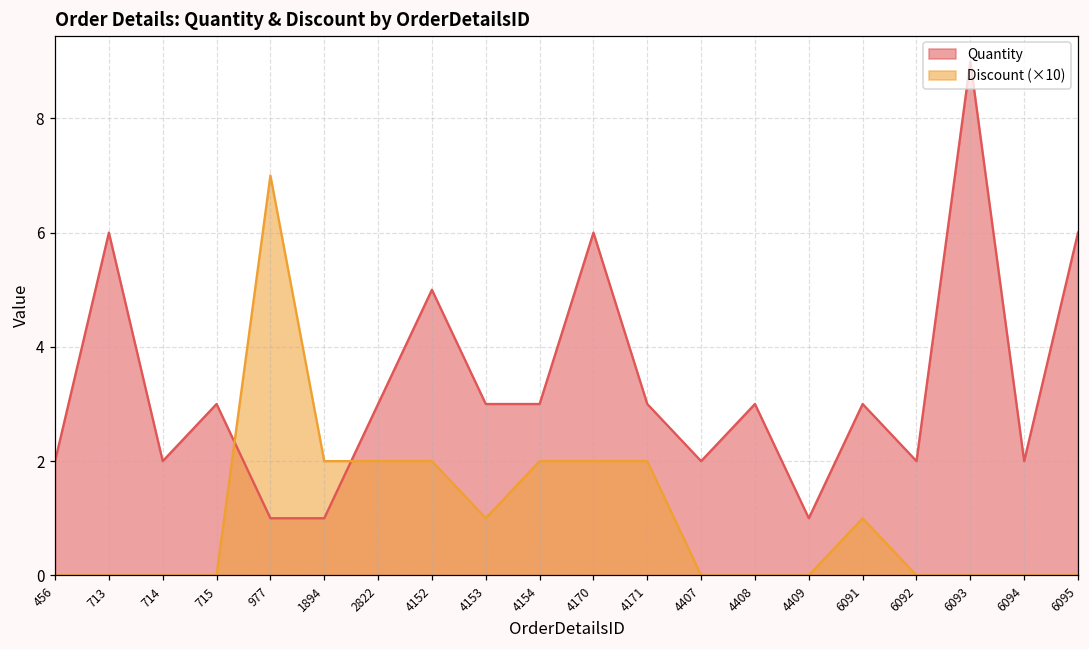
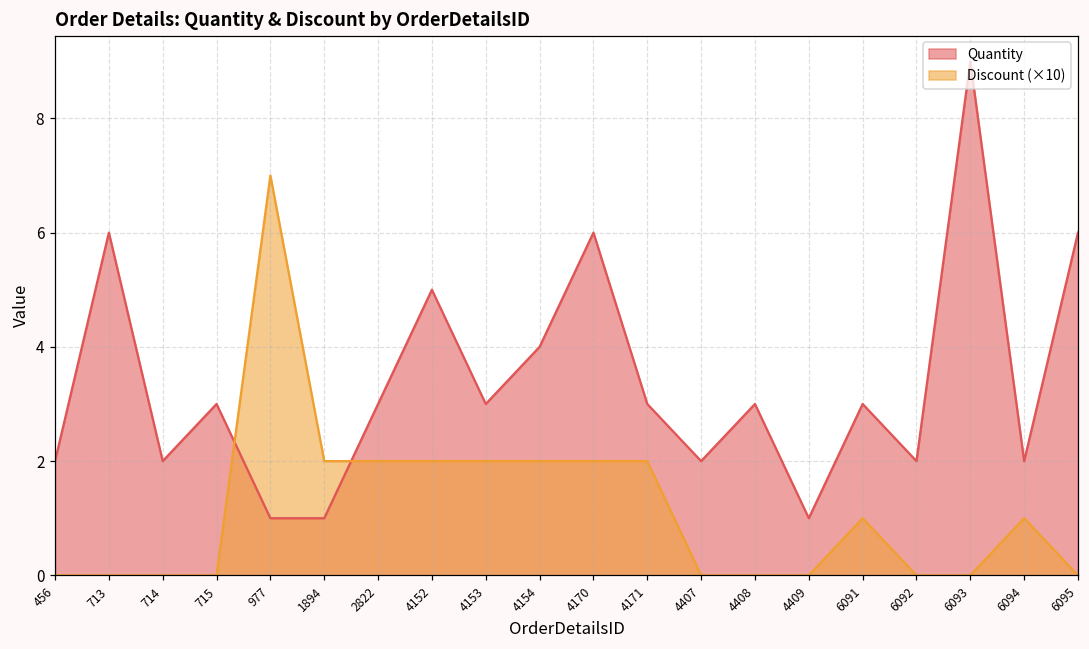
Discount (×10), 4153: 1.0 -> 2.0
Quantity, 4154: 3 -> 4
Discount (×10), 6094: 0.0 -> 1.0
